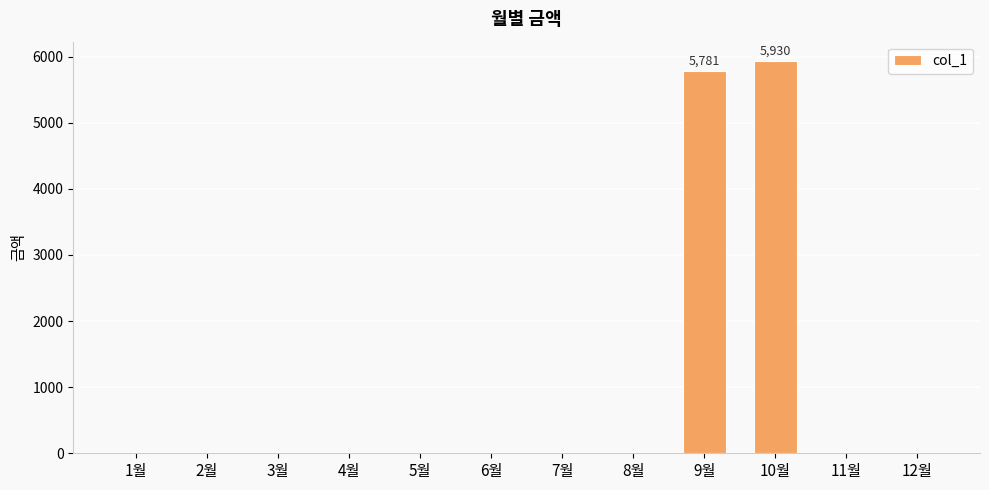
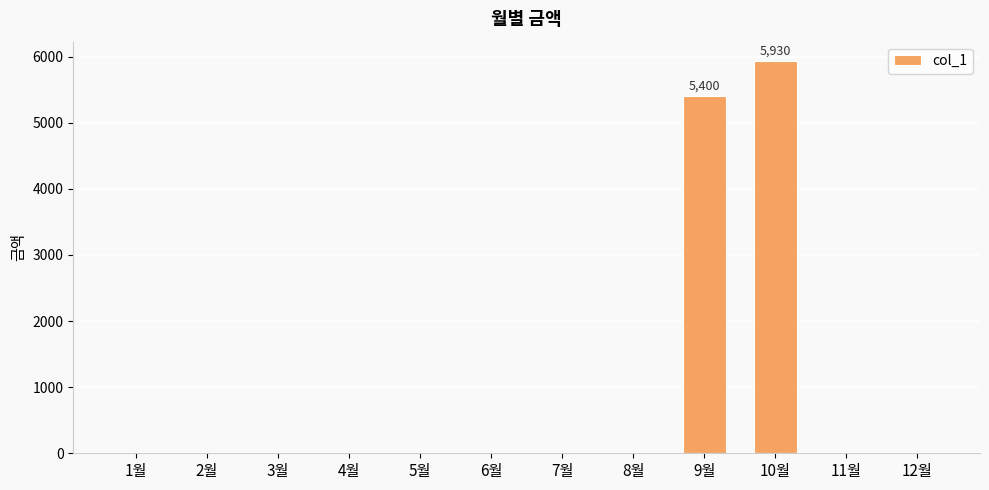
9월: 5,781 -> 5,400
